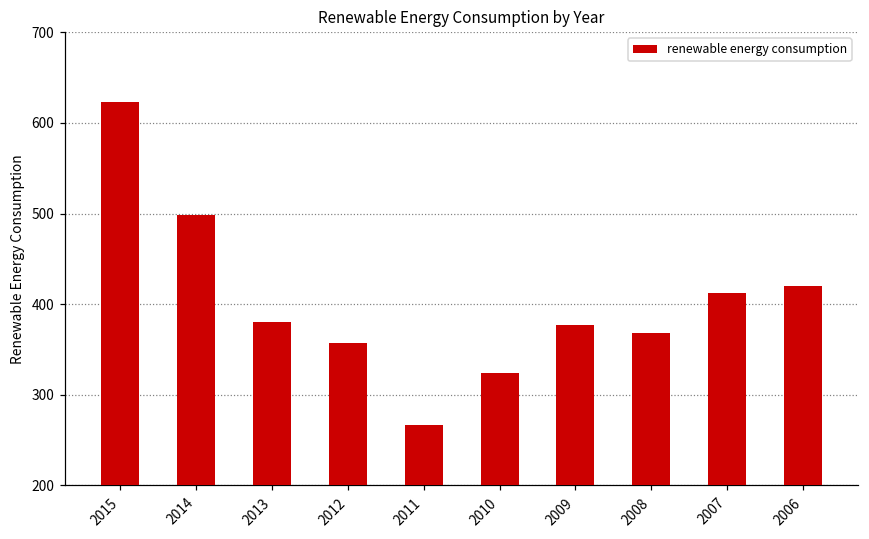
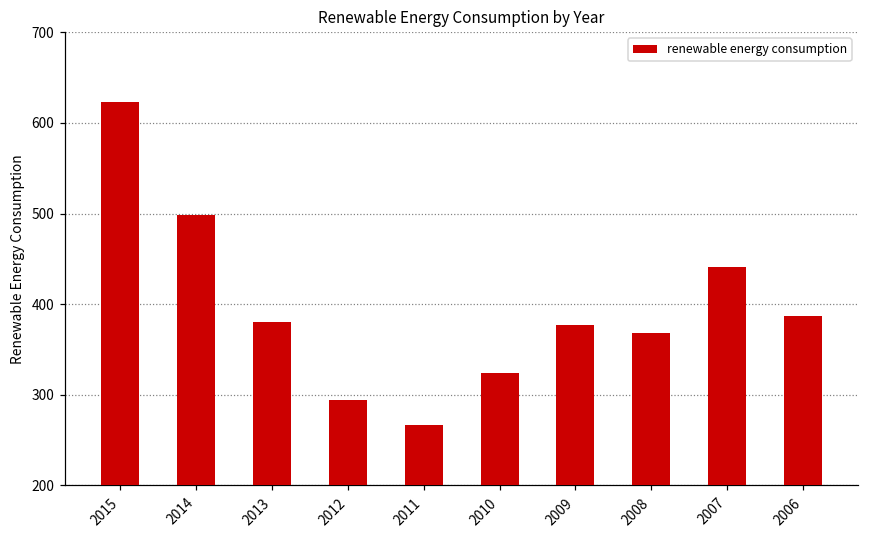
2012: 360 -> 290
2007: 410 -> 440
2006: 420 -> 390
